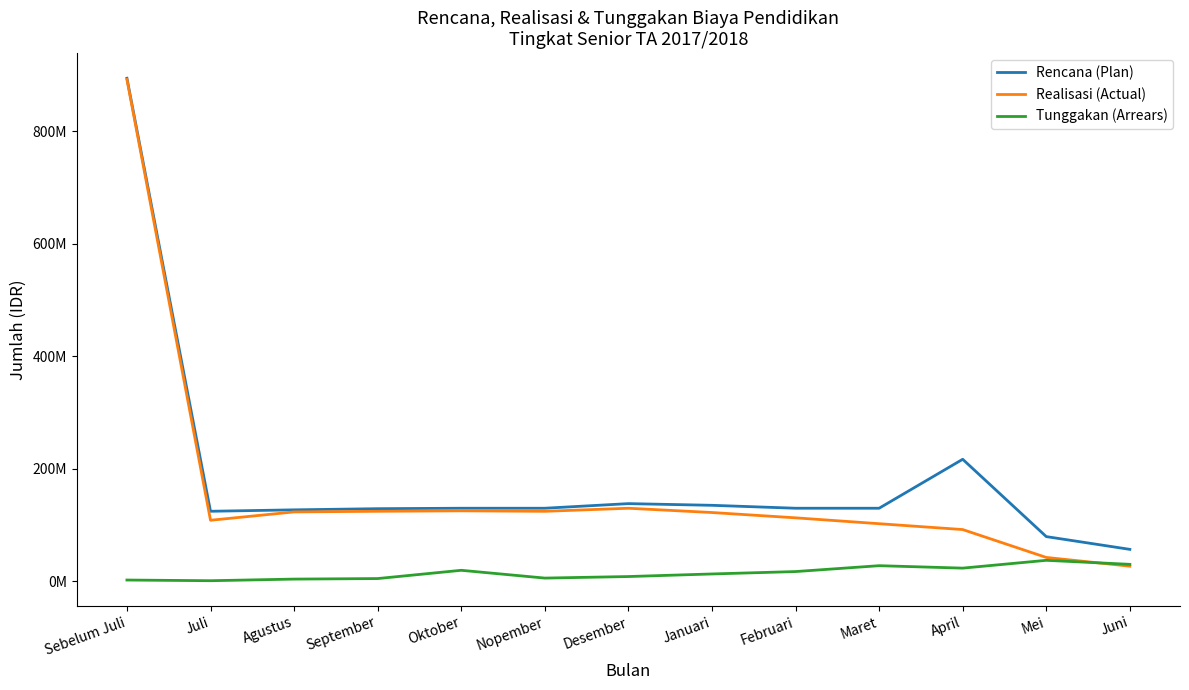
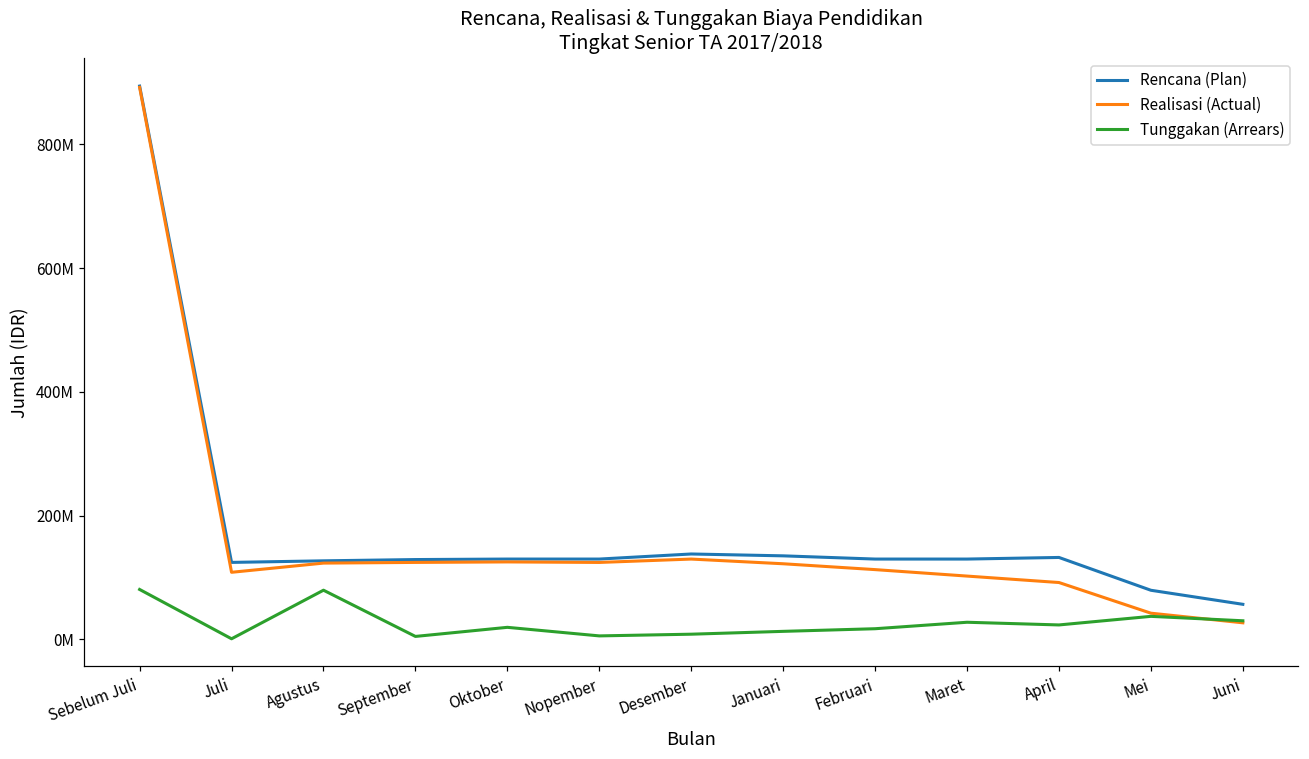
Tunggakan (Arrears), Sebelum Juli: 0 -> 80000000
Tunggakan (Arrears), Agustus: 0 -> 80000000
Rencana (Plan), April: 220000000 -> 130000000
